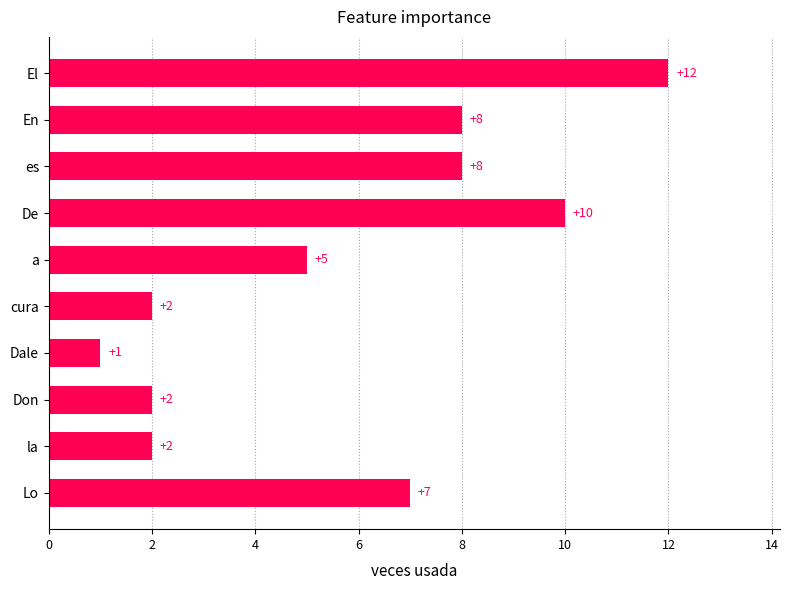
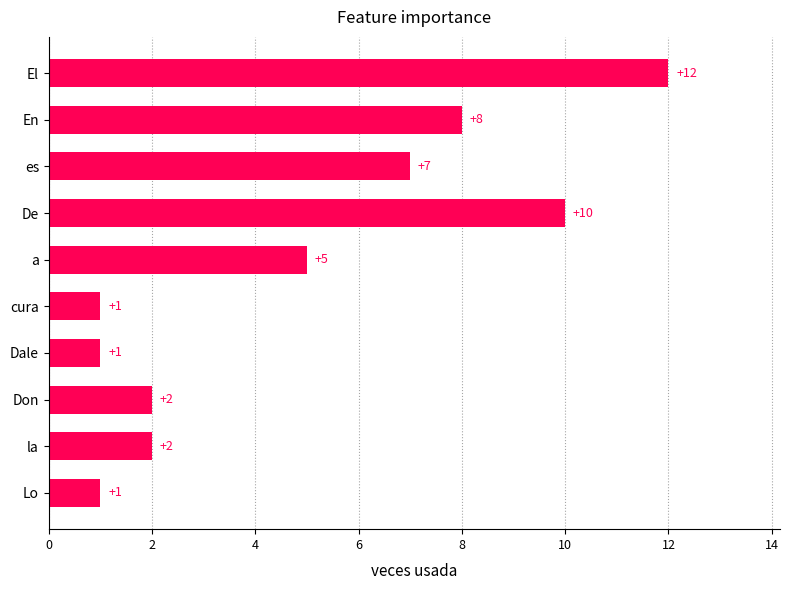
es: +8 -> +7
cura: +2 -> +1
Lo: +7 -> +1
